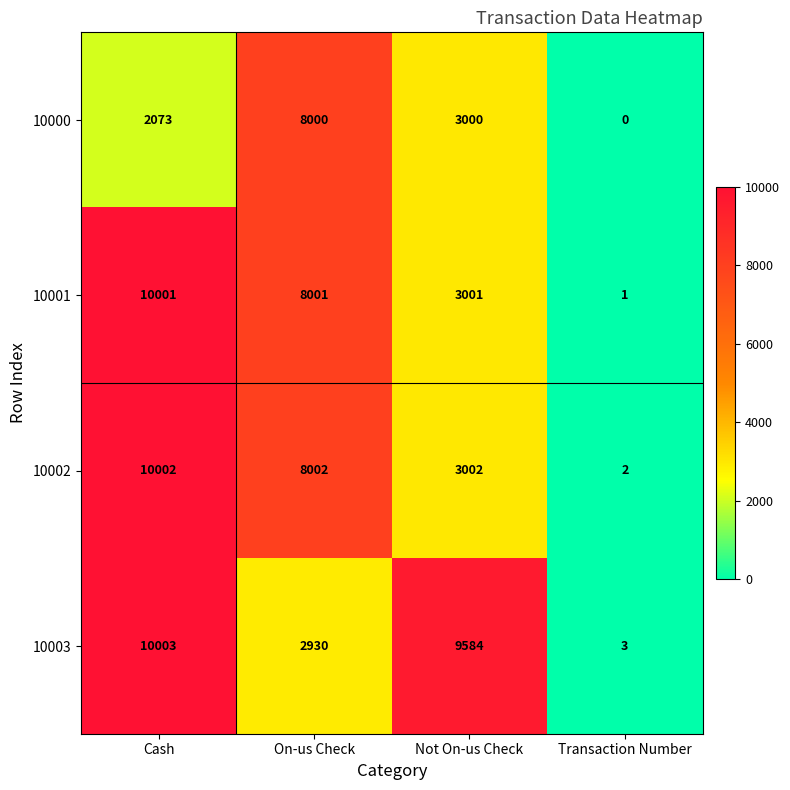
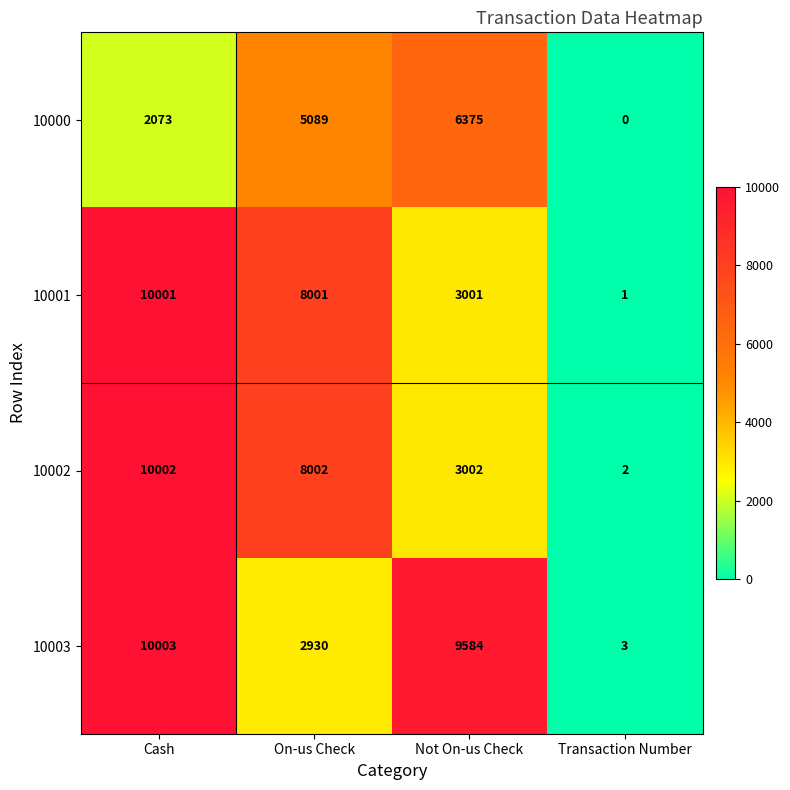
10000, On-us Check: 8000 -> 5089
10000, Not On-us Check: 3000 -> 6375
